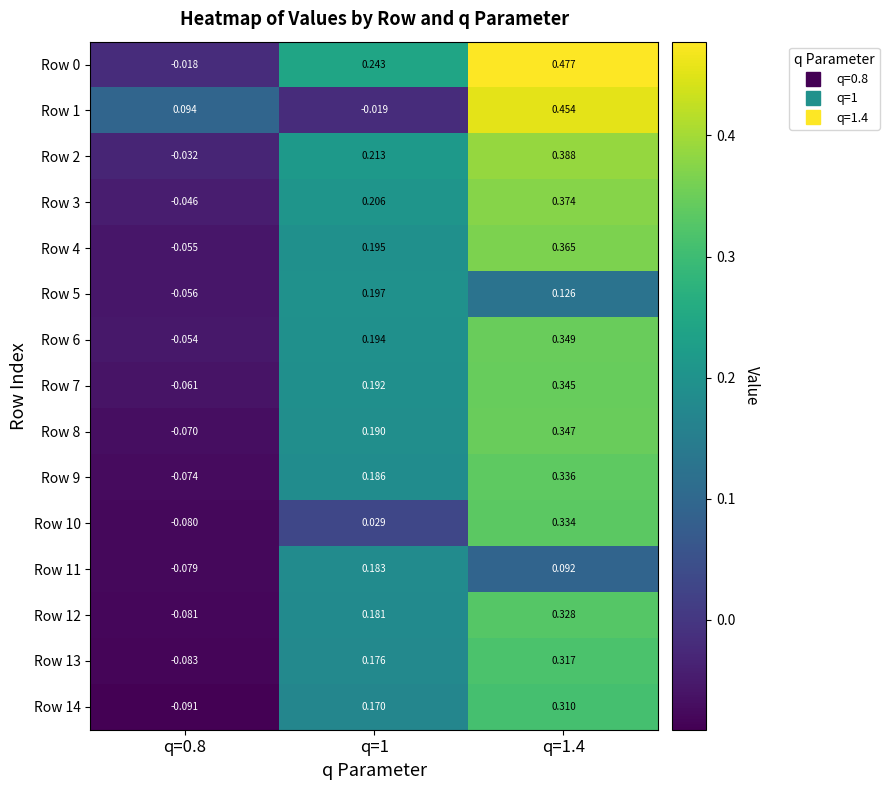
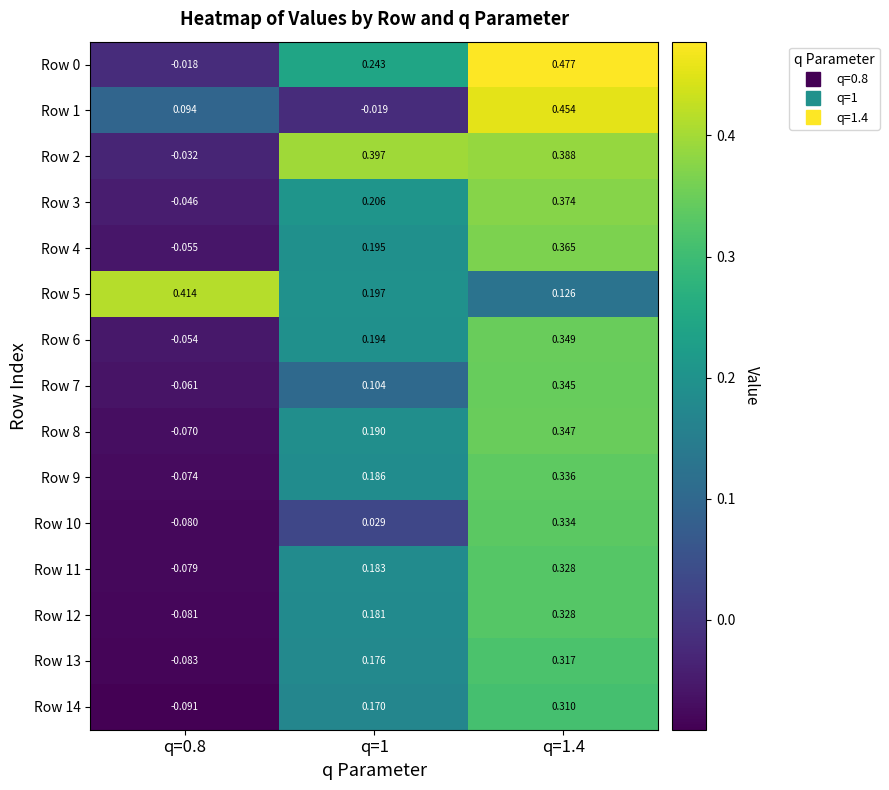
Row 2, q=1: 0.213 -> 0.397
Row 5, q=0.8: -0.056 -> 0.414
Row 7, q=1: 0.192 -> 0.104
Row 11, q=1.4: 0.092 -> 0.328
